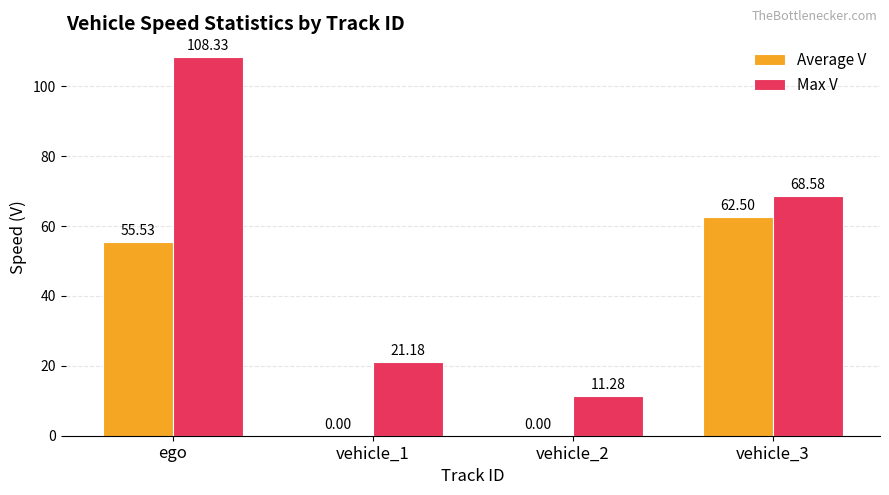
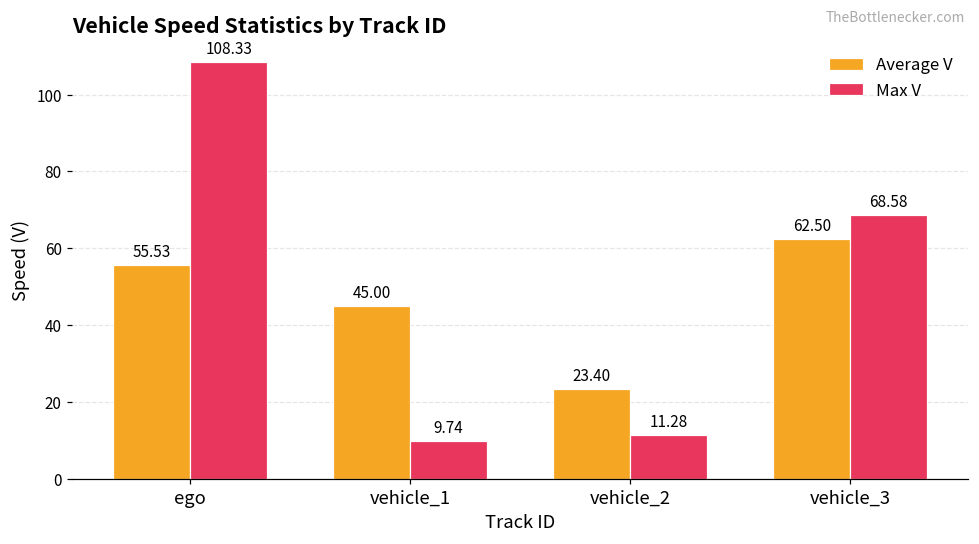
Average V, vehicle_1: 0.00 -> 45.00
Max V, vehicle_1: 21.18 -> 9.74
Average V, vehicle_2: 0.00 -> 23.40
